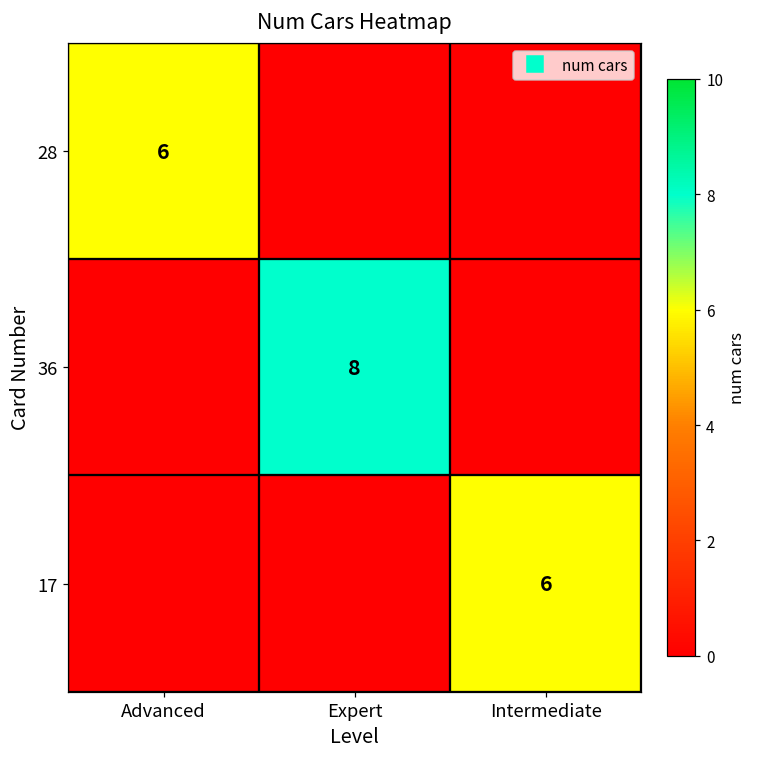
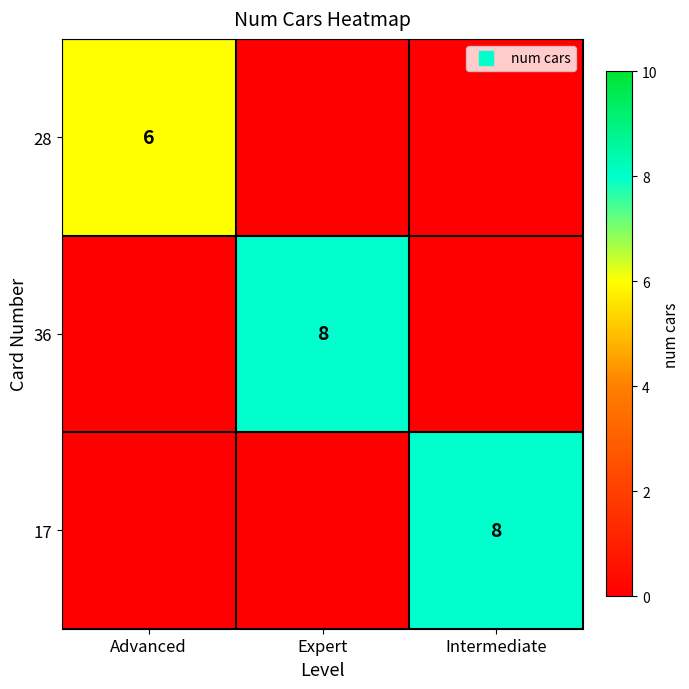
17, Intermediate: 6 -> 8
